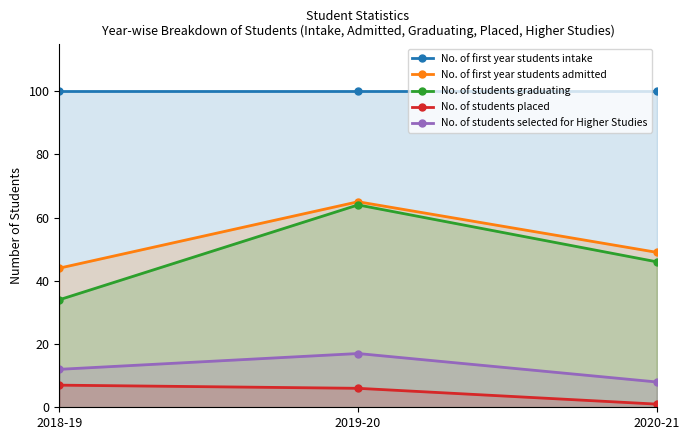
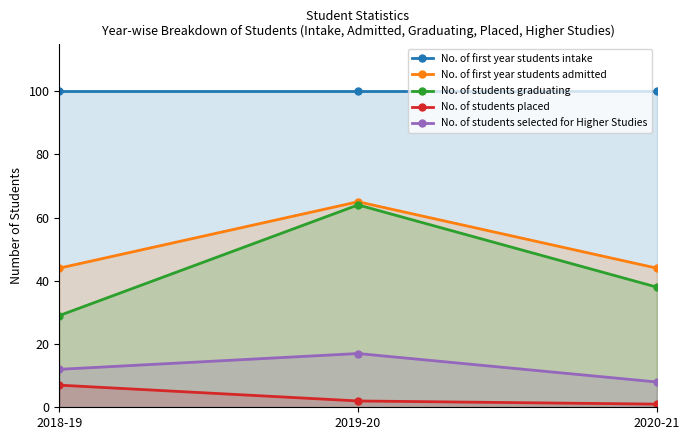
No. of students graduating, 2018-19: 34 -> 29
No. of students placed, 2019-20: 6 -> 2
No. of first year students admitted, 2020-21: 49 -> 44
No. of students graduating, 2020-21: 46 -> 38
